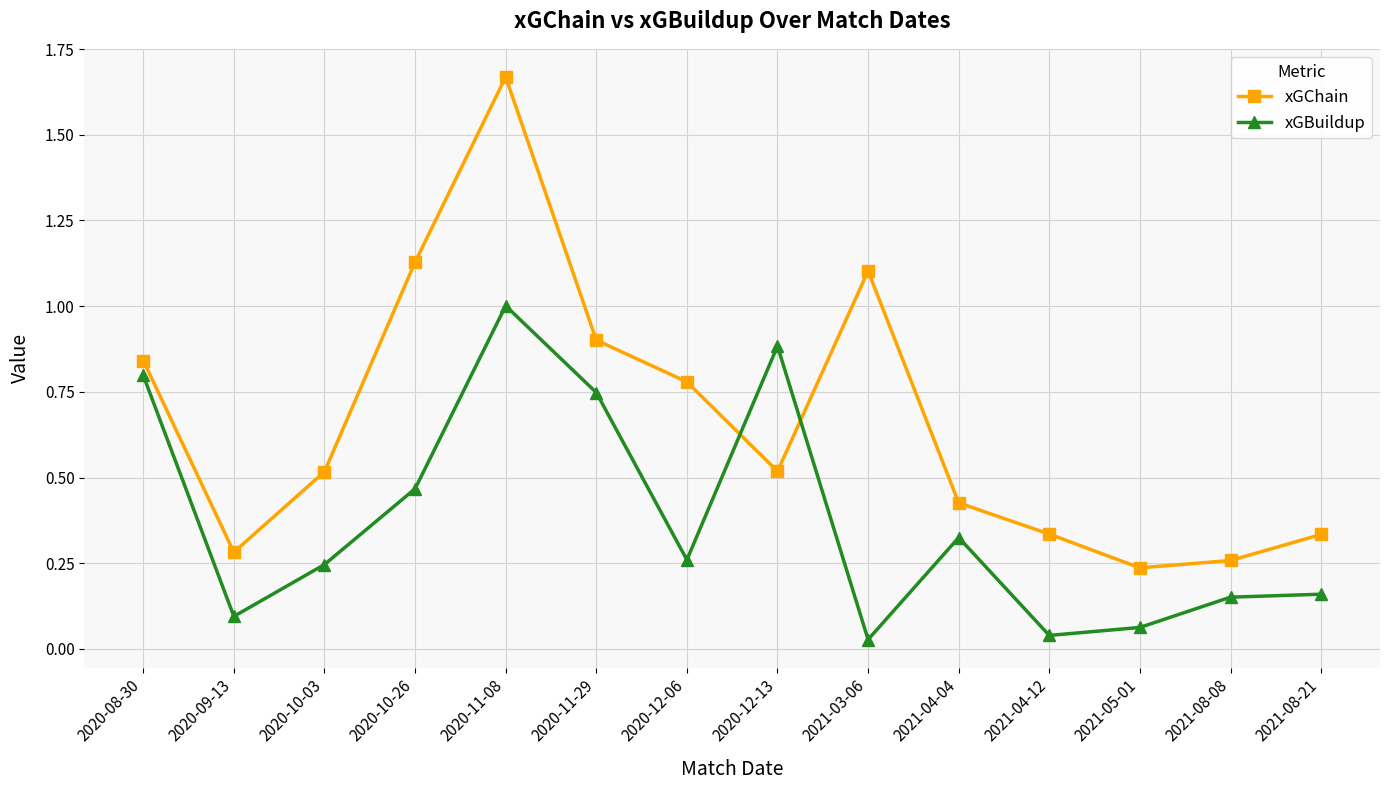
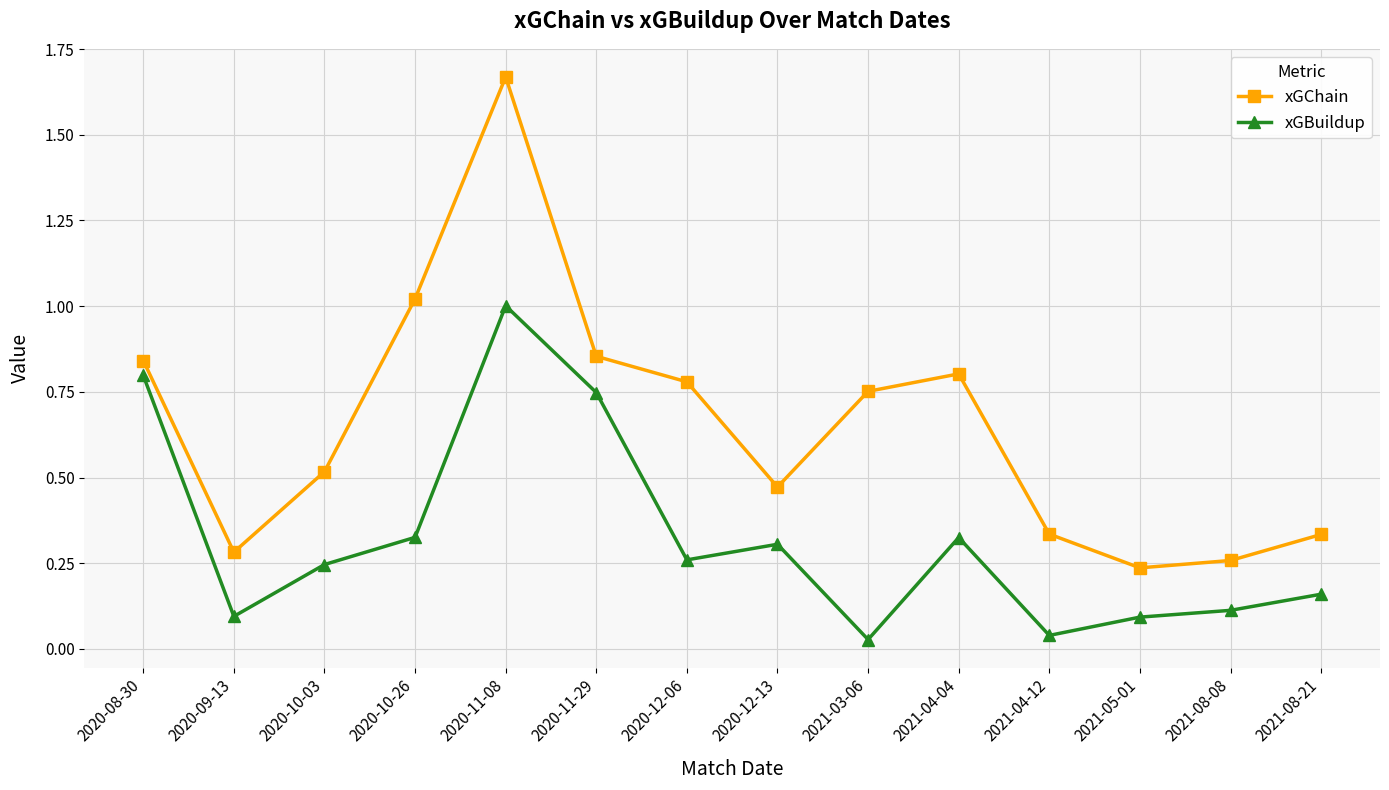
xGChain, 2020-10-26: 1.13 -> 1.02
xGBuildup, 2020-10-26: 0.47 -> 0.33
xGChain, 2020-11-29: 0.90 -> 0.85
xGChain, 2020-12-13: 0.52 -> 0.47
xGBuildup, 2020-12-13: 0.88 -> 0.31
xGChain, 2021-03-06: 1.10 -> 0.75
xGChain, 2021-04-04: 0.43 -> 0.80
xGBuildup, 2021-05-01: 0.06 -> 0.09
xGBuildup, 2021-08-08: 0.15 -> 0.11
